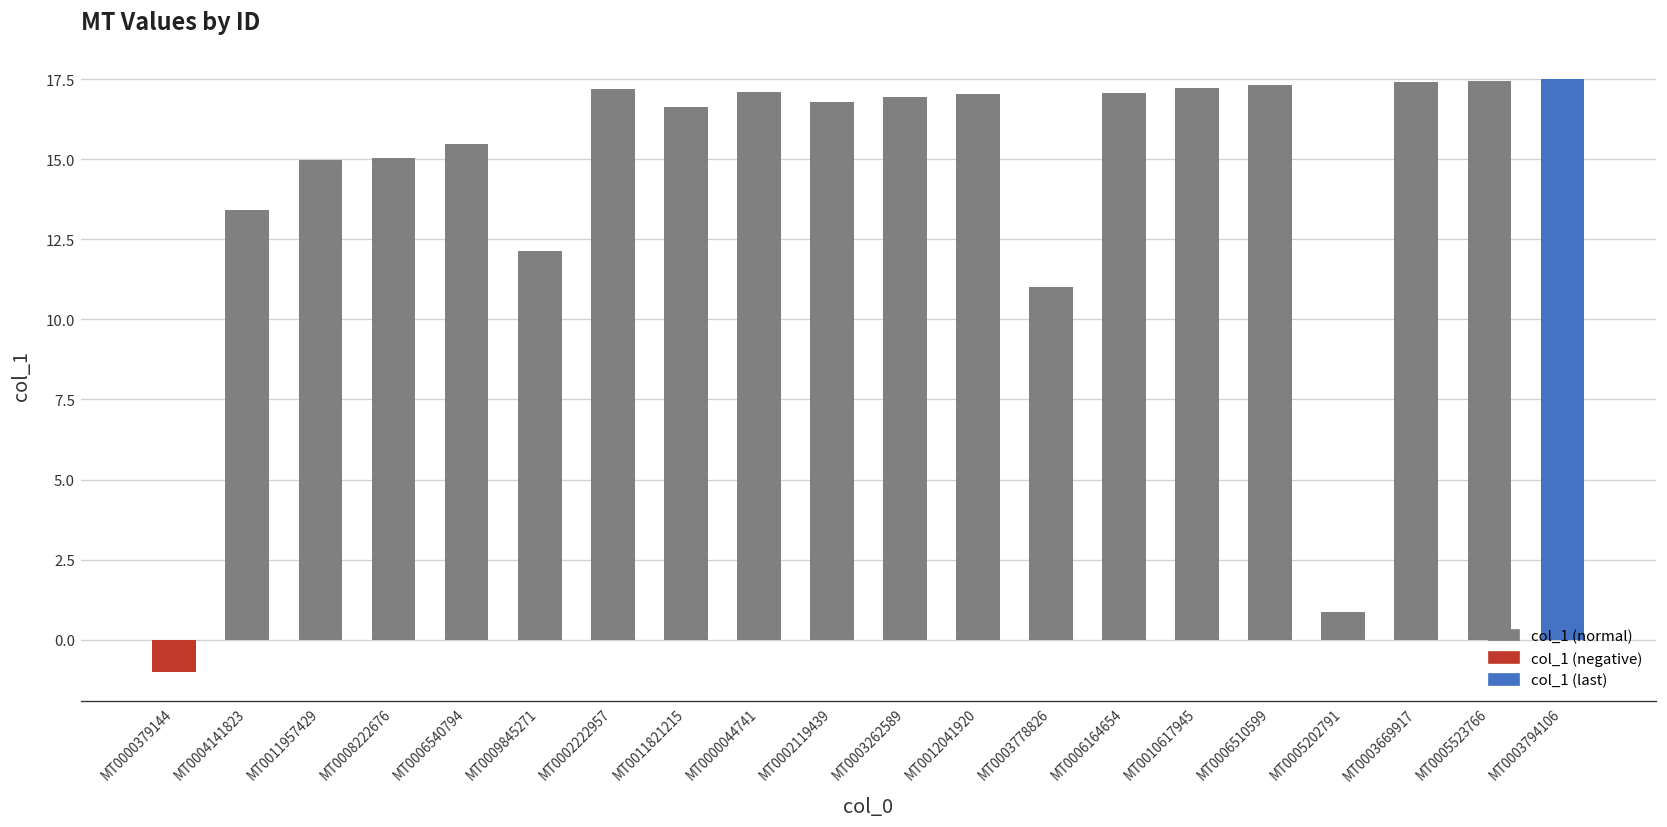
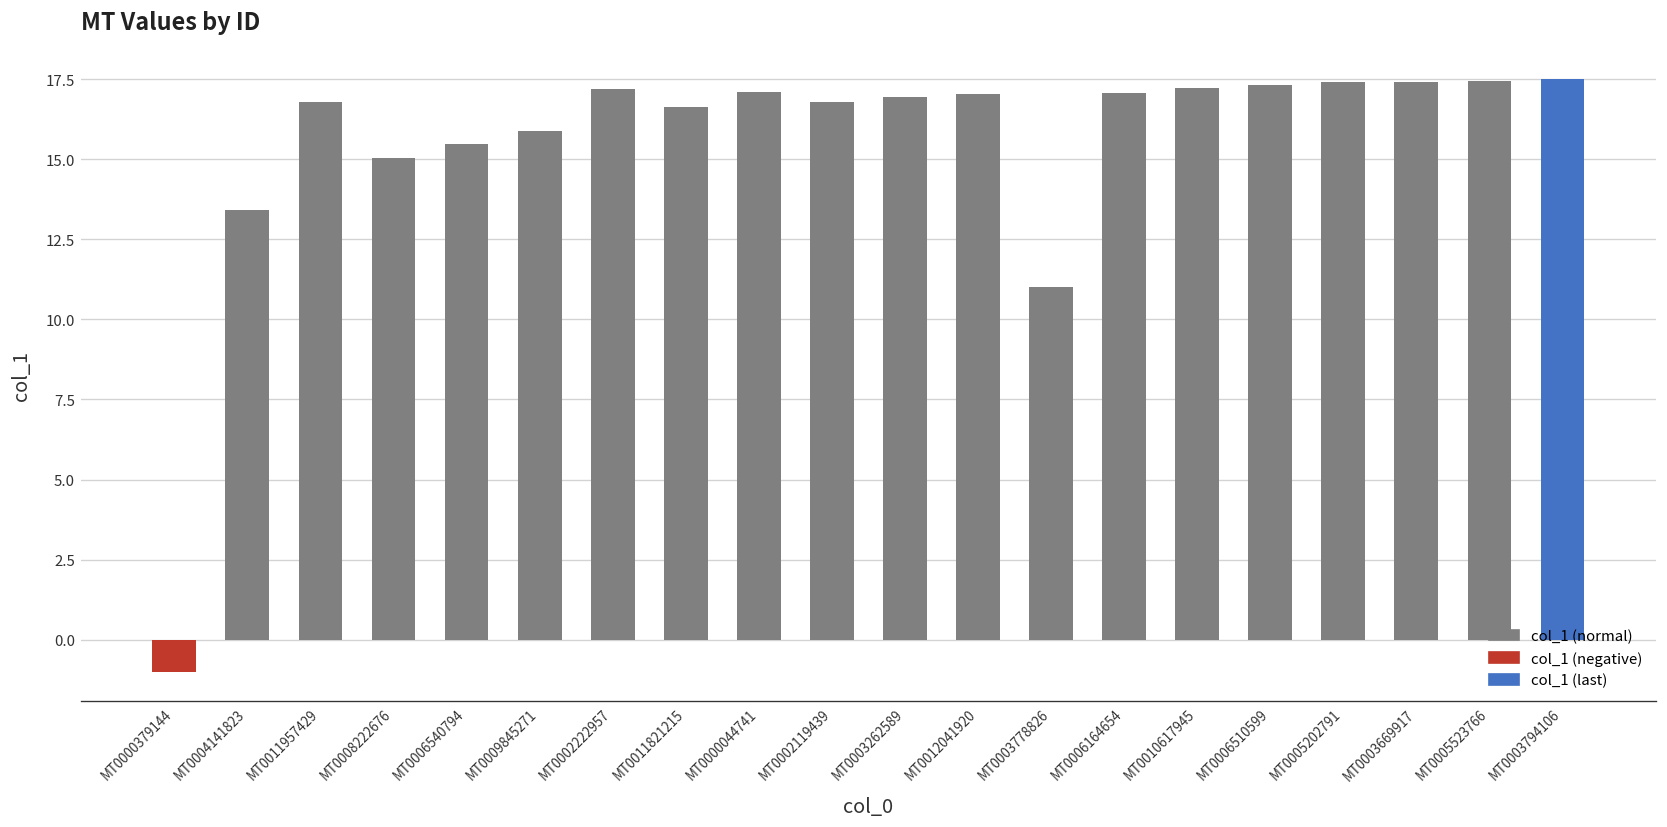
MT0011957429: 15.0 -> 16.8
MT0009845271: 12.1 -> 15.9
MT0005202791: 0.9 -> 17.4
